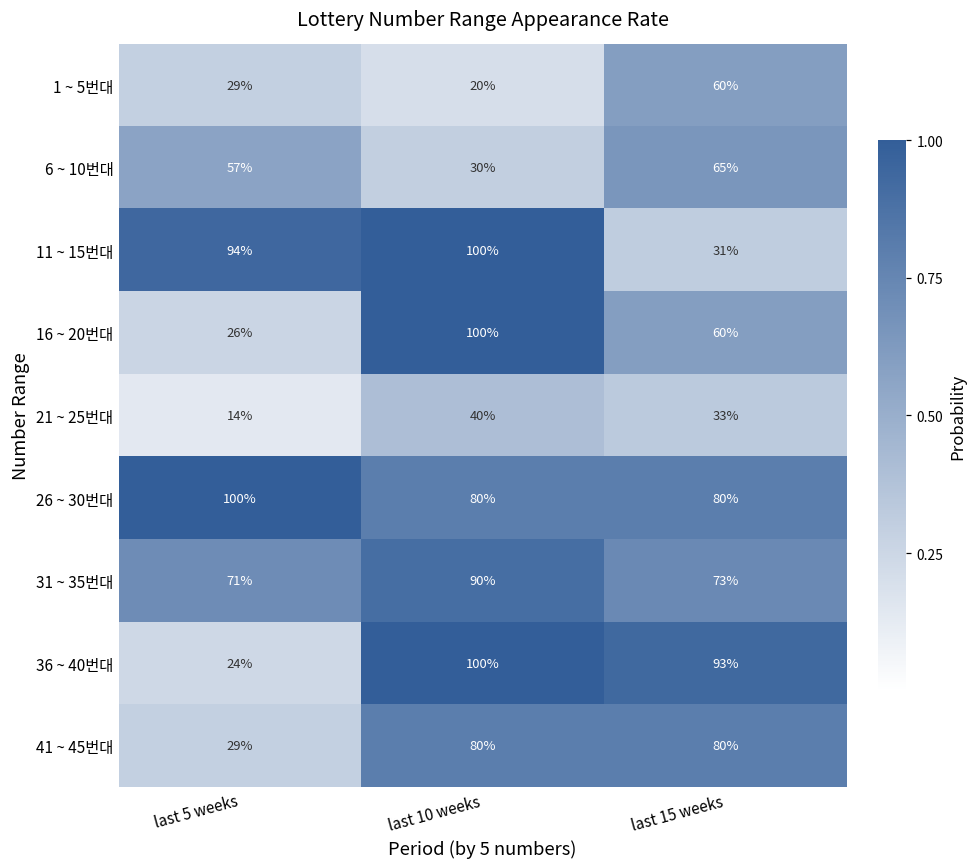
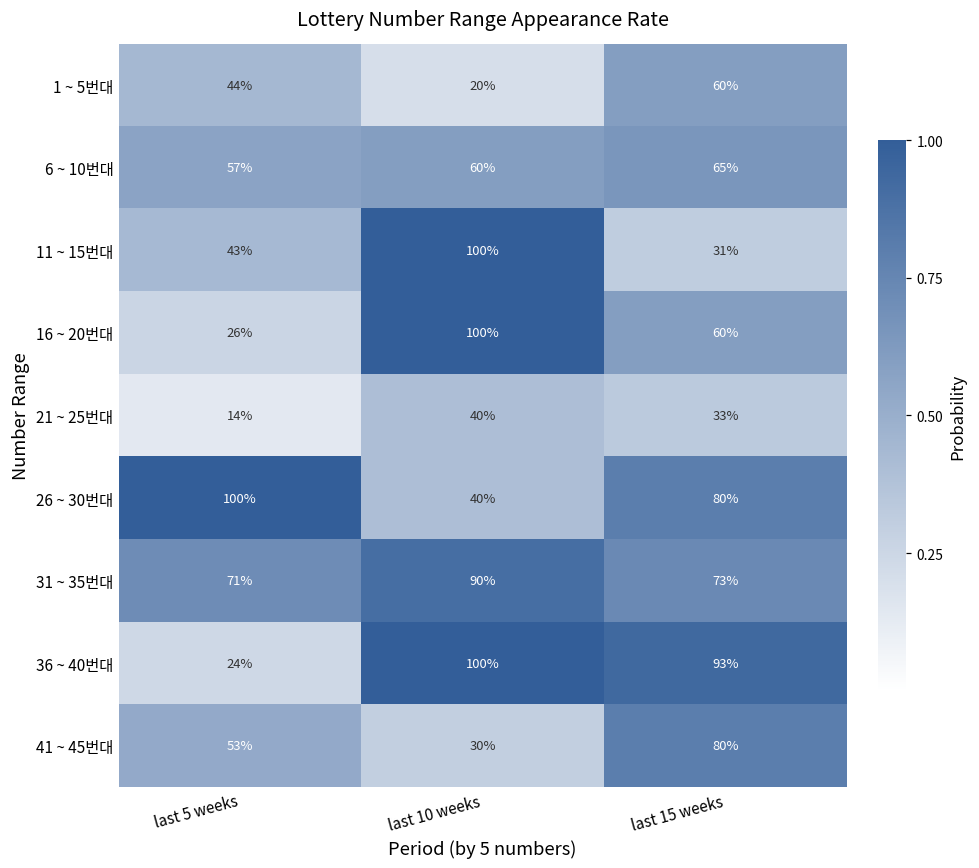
1 ~ 5번대, last 5 weeks: 29% -> 44%
6 ~ 10번대, last 10 weeks: 30% -> 60%
11 ~ 15번대, last 5 weeks: 94% -> 43%
26 ~ 30번대, last 10 weeks: 80% -> 40%
41 ~ 45번대, last 5 weeks: 29% -> 53%
41 ~ 45번대, last 10 weeks: 80% -> 30%
